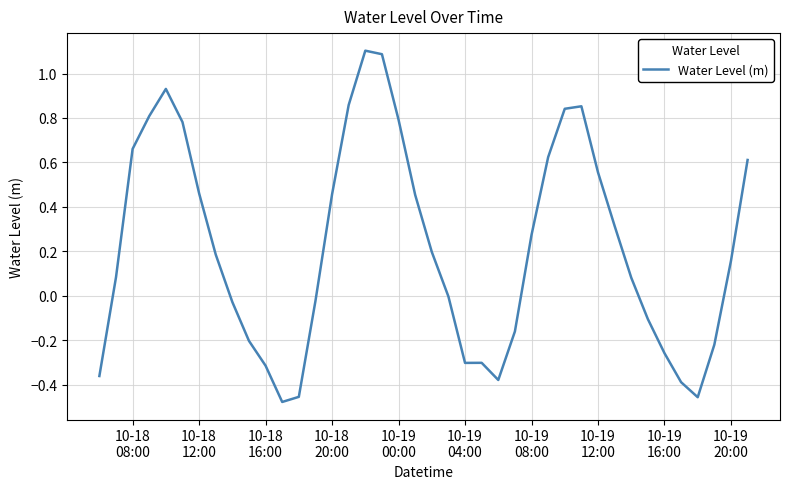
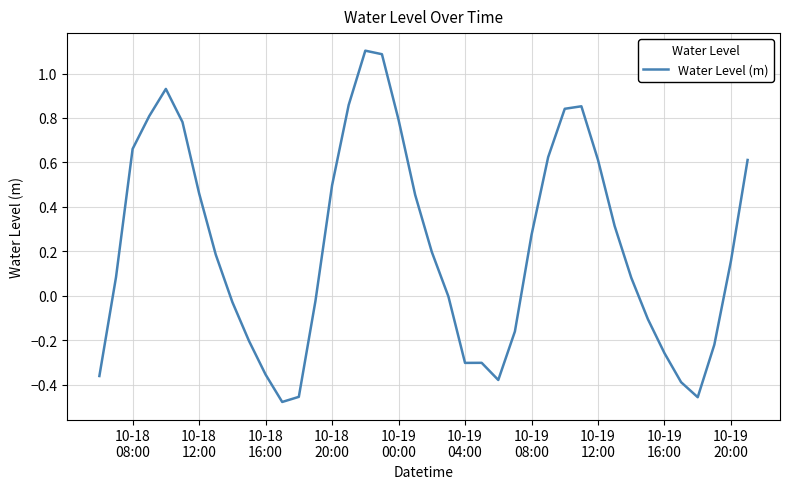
10-18 16:00: -0.31 -> -0.35
10-18 20:00: 0.46 -> 0.50
10-19 12:00: 0.56 -> 0.61
